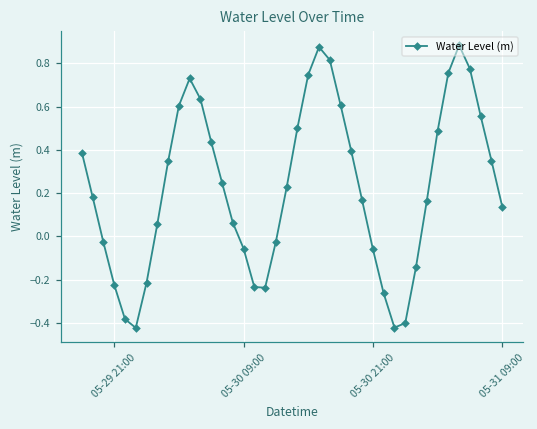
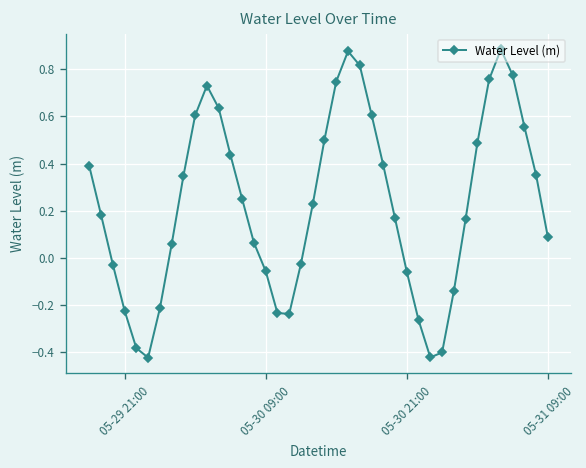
05-31 09:00: 0.14 -> 0.09
